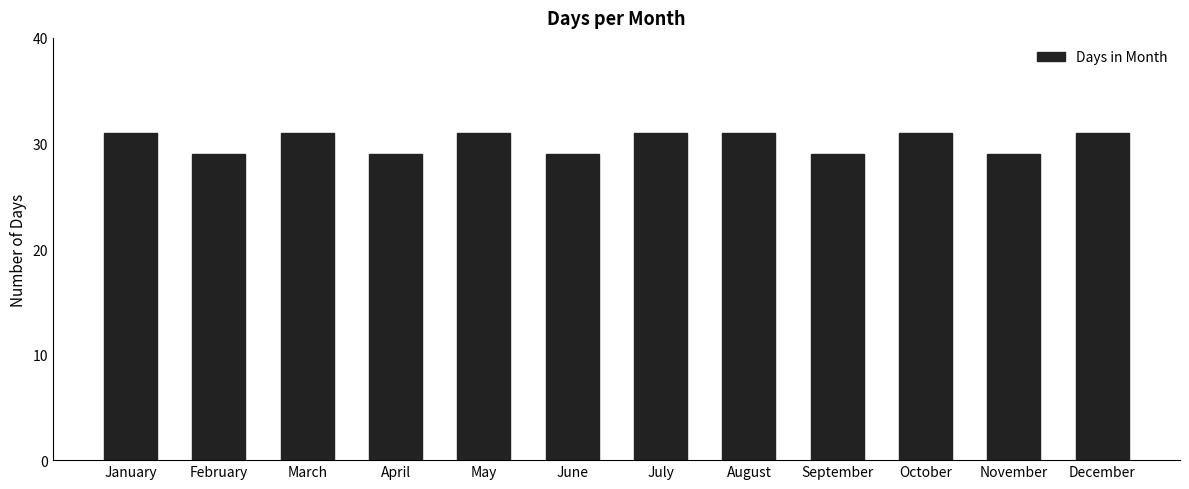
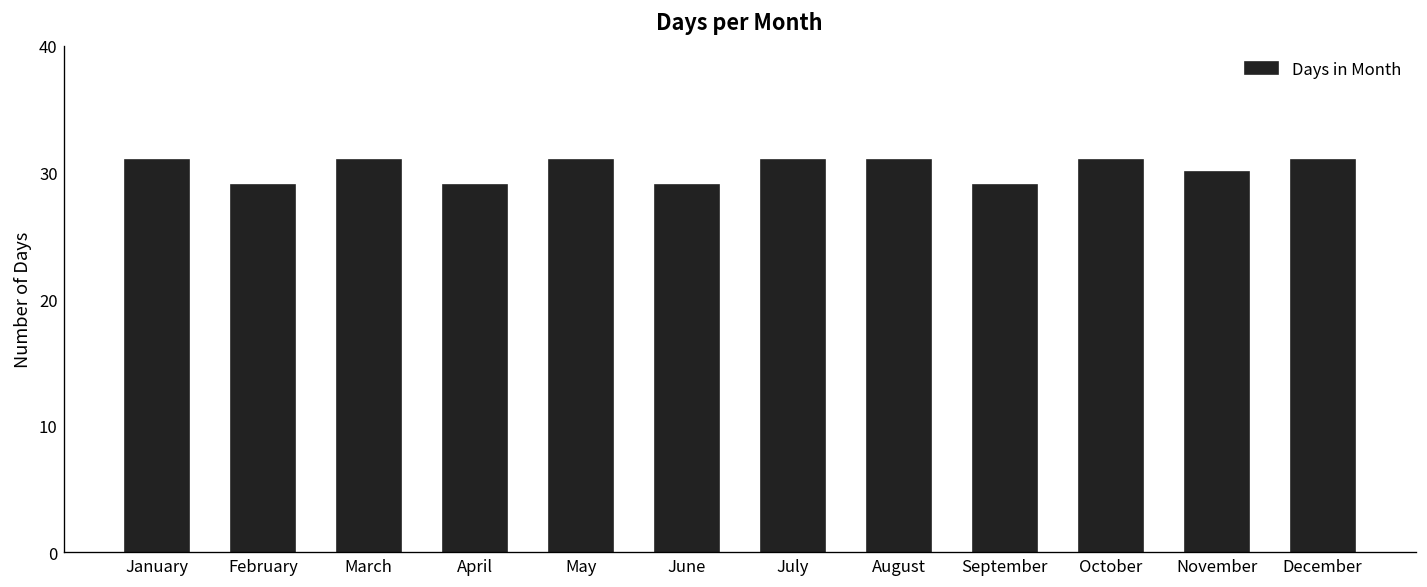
November: 29 -> 30
